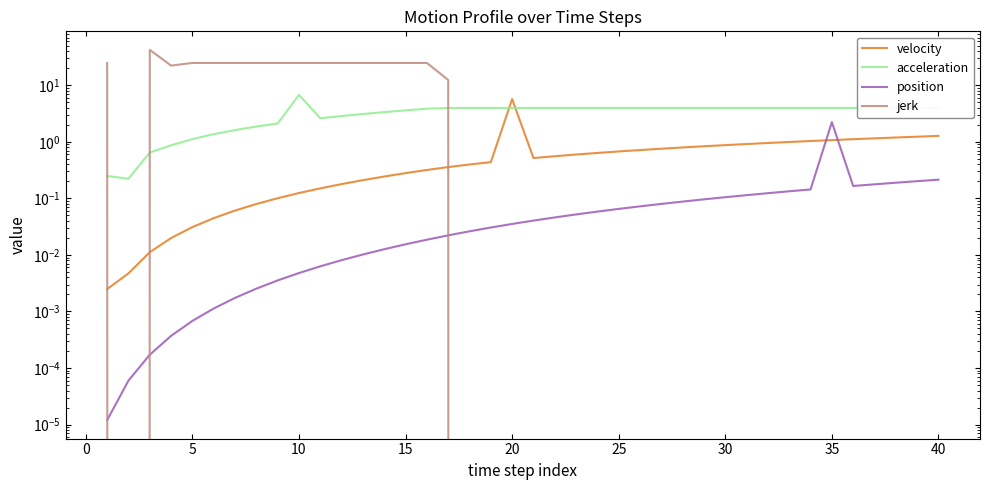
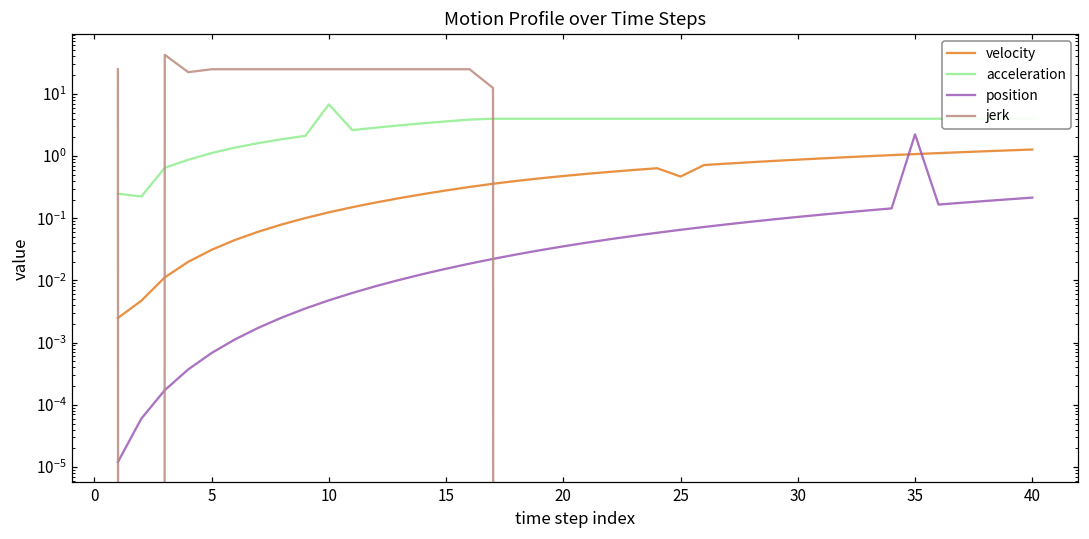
velocity, 20: 6 -> 0.5
velocity, 25: 0.7 -> 0.5
